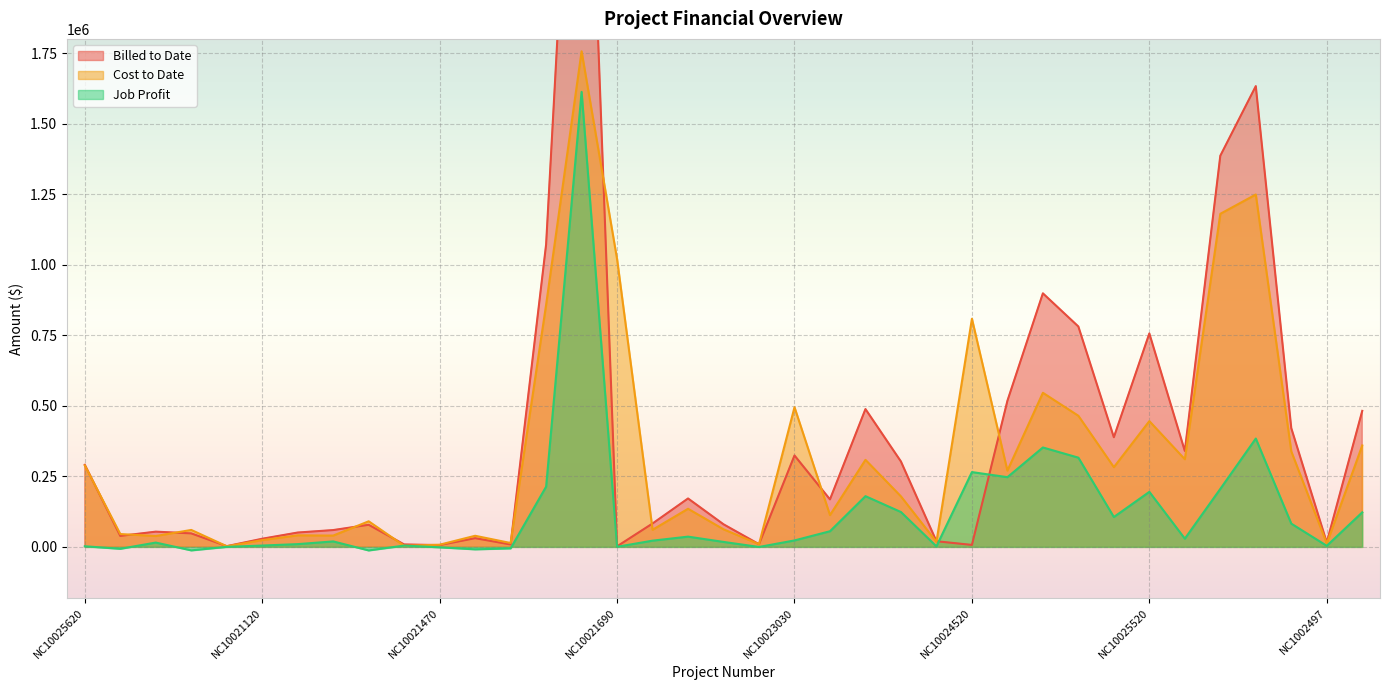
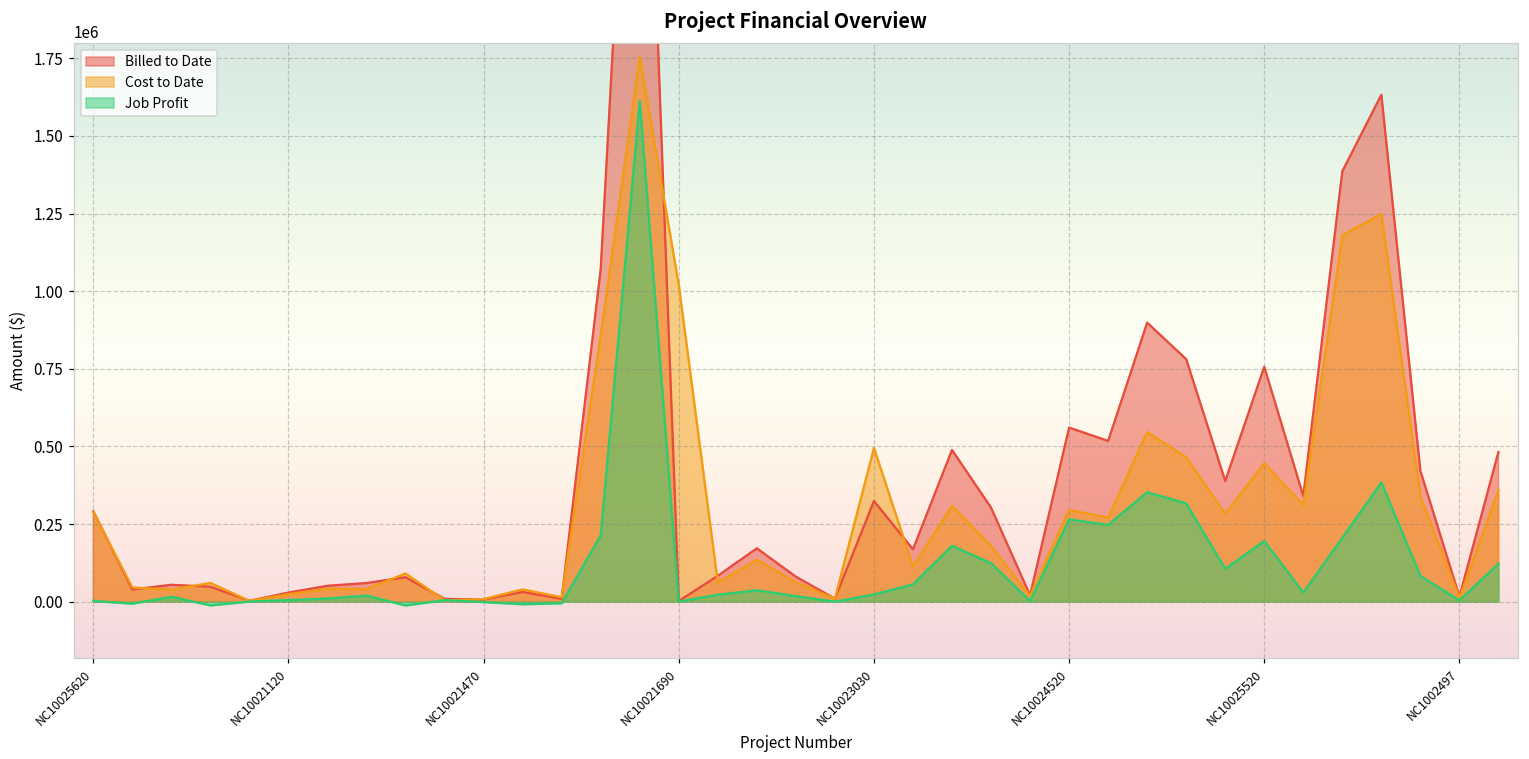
Billed to Date, NC10024520: 10000 -> 560000
Cost to Date, NC10024520: 810000 -> 300000
